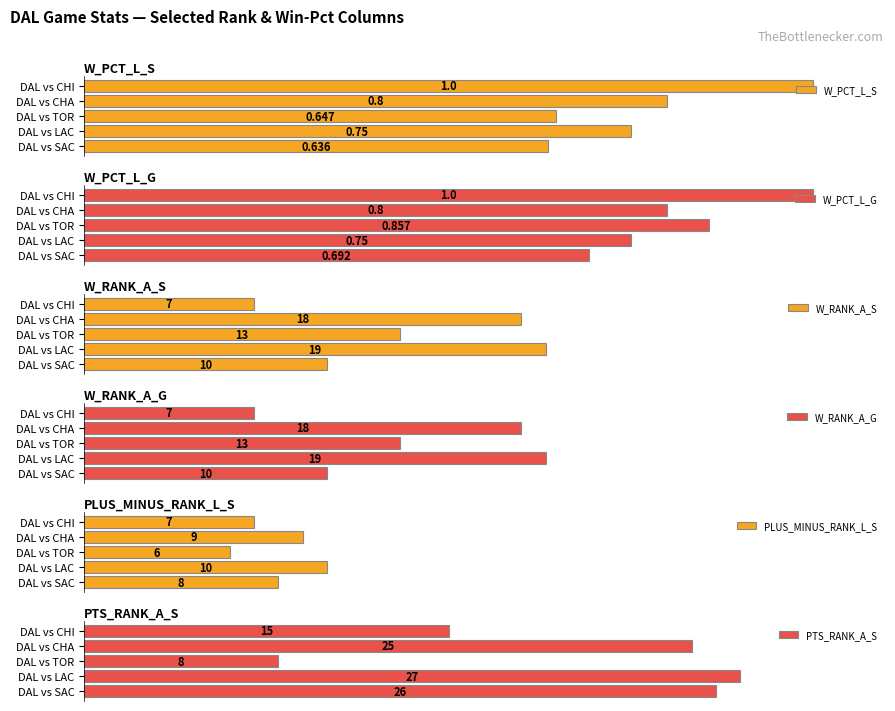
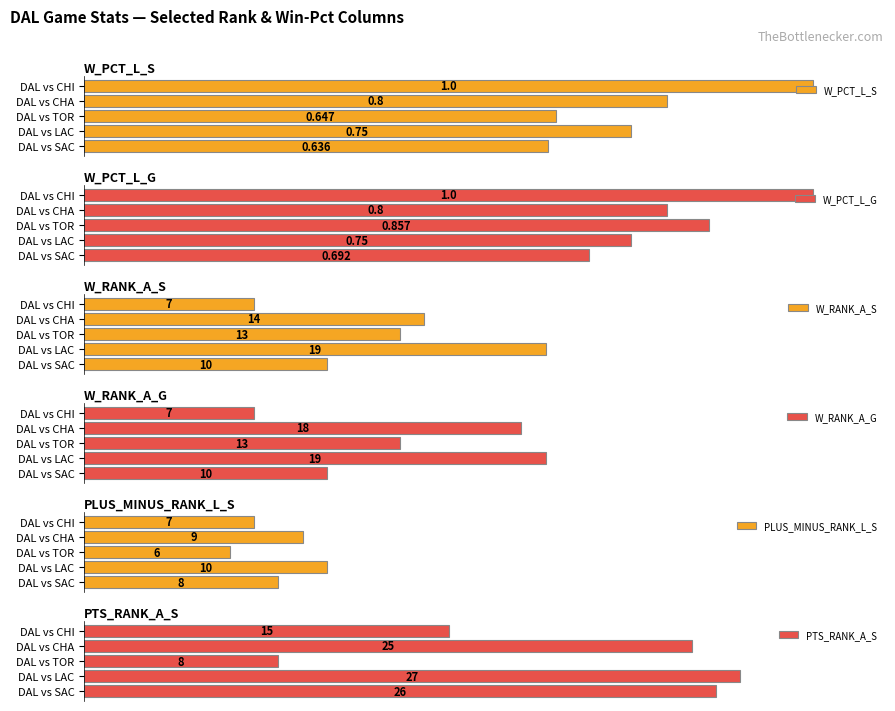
W_RANK_A_S, DAL vs CHA: 18 -> 14
